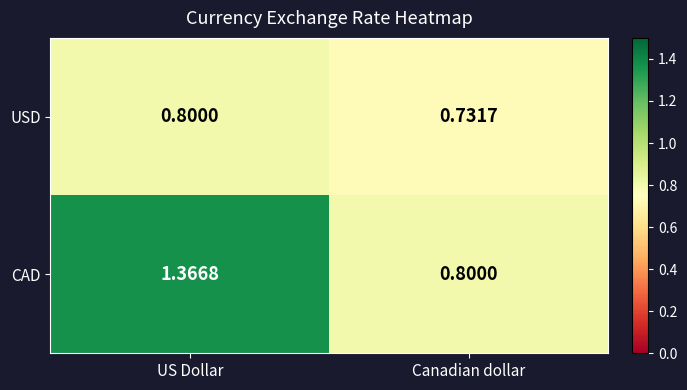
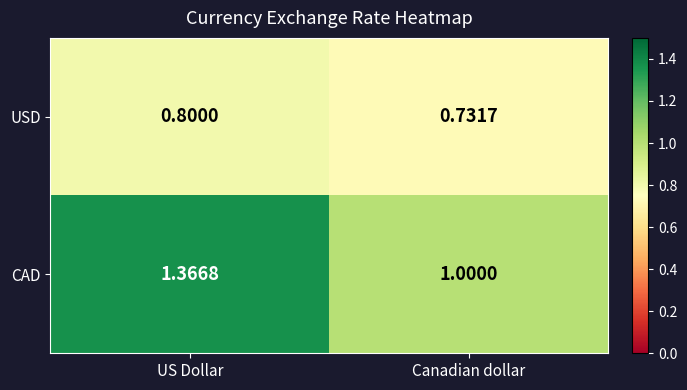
CAD, Canadian dollar: 0.8000 -> 1.0000
